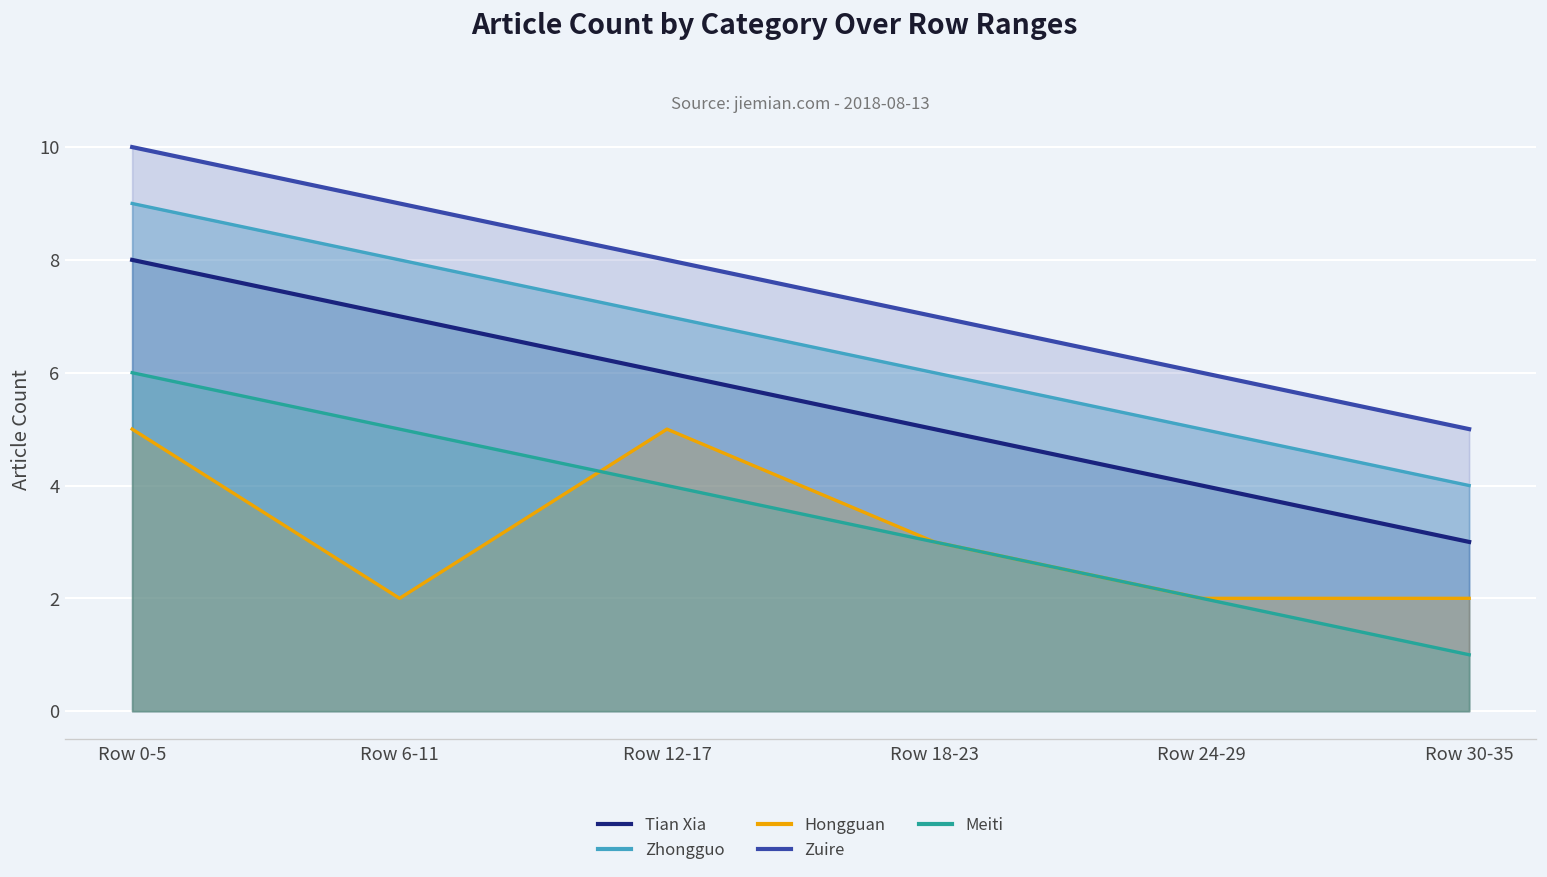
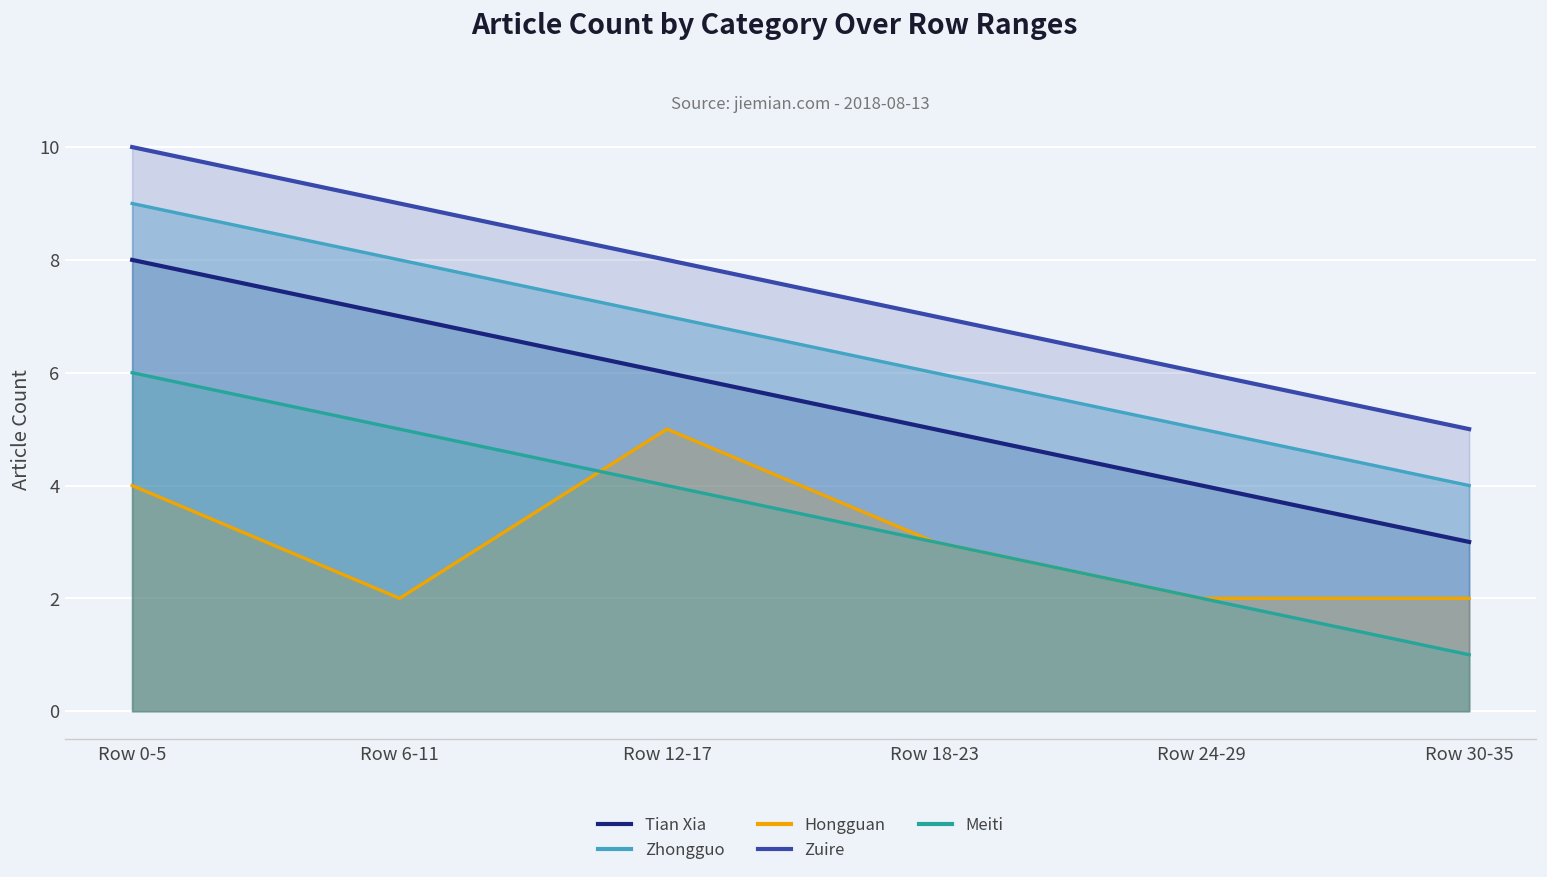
Hongguan, Row 0-5: 5 -> 4
